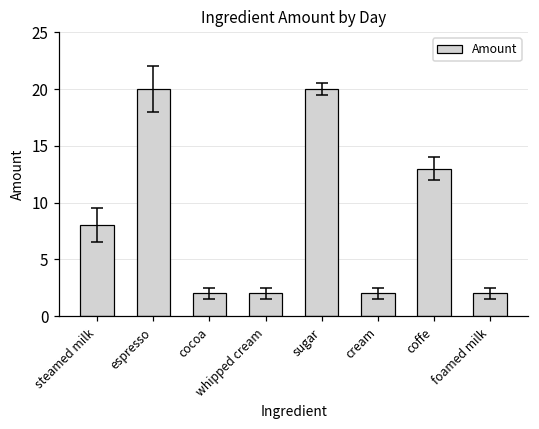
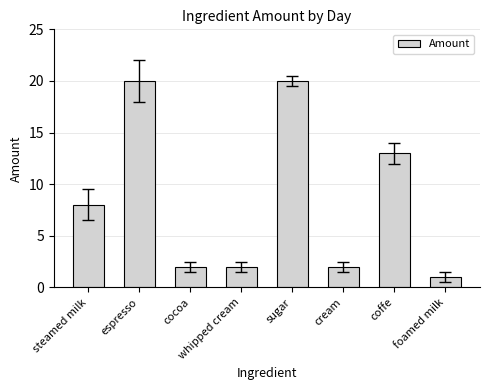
Amount, foamed milk: 2 -> 1
